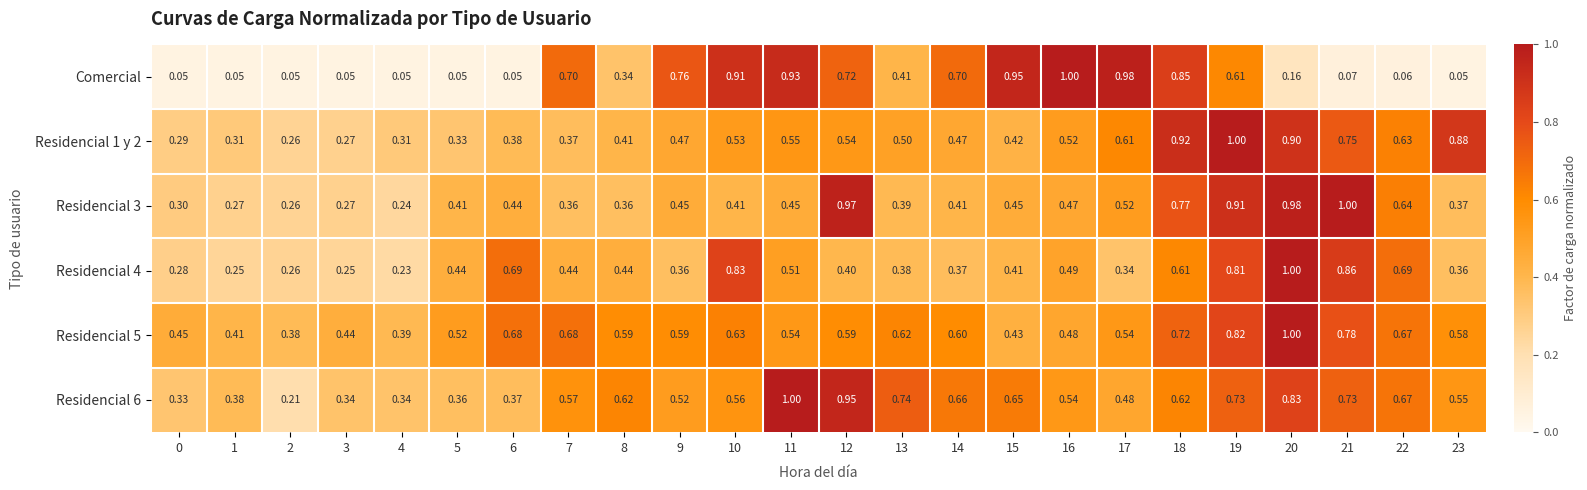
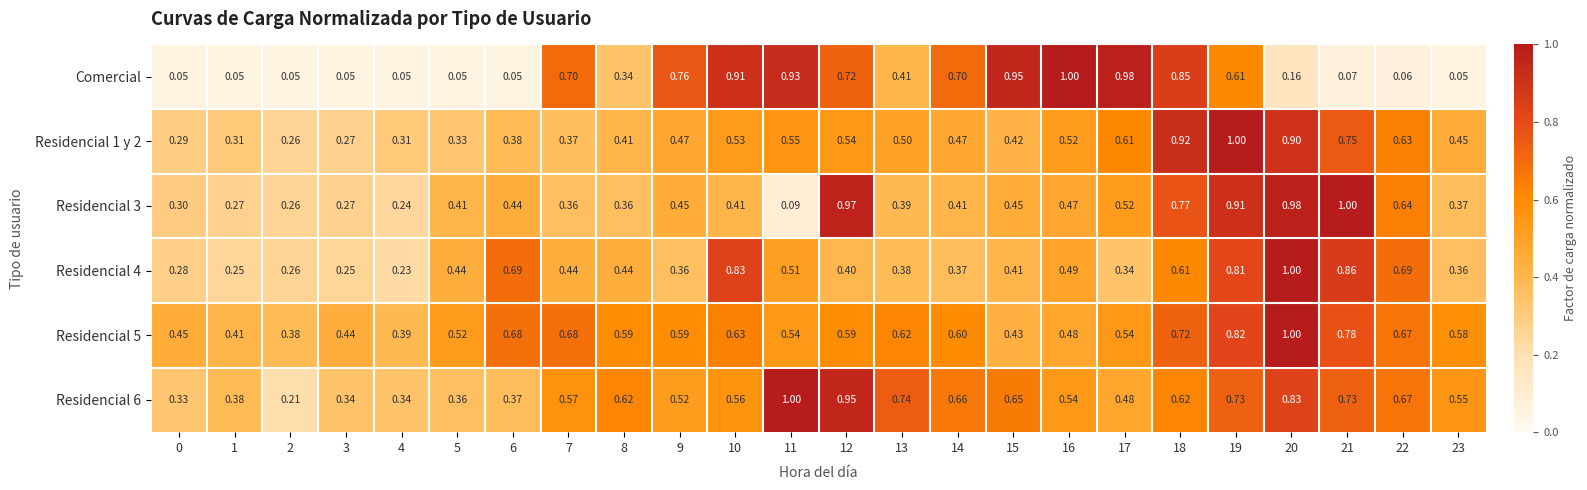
Residencial 1 y 2, 23: 0.88 -> 0.45
Residencial 3, 11: 0.45 -> 0.09
